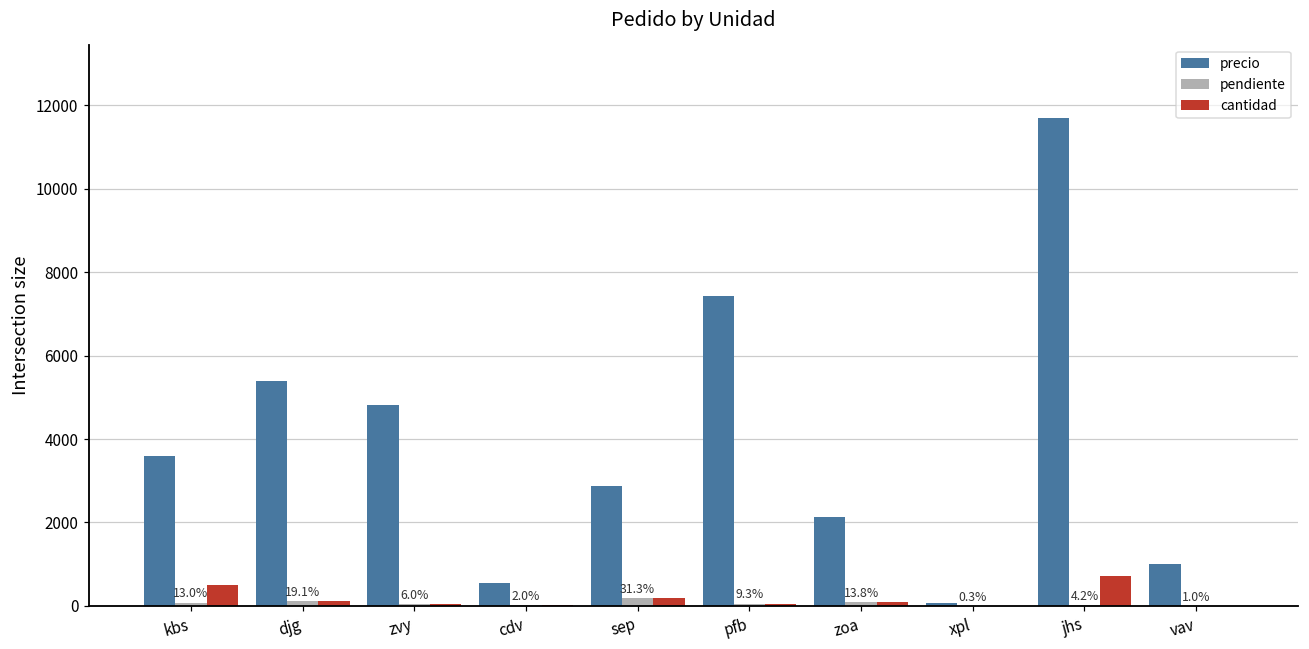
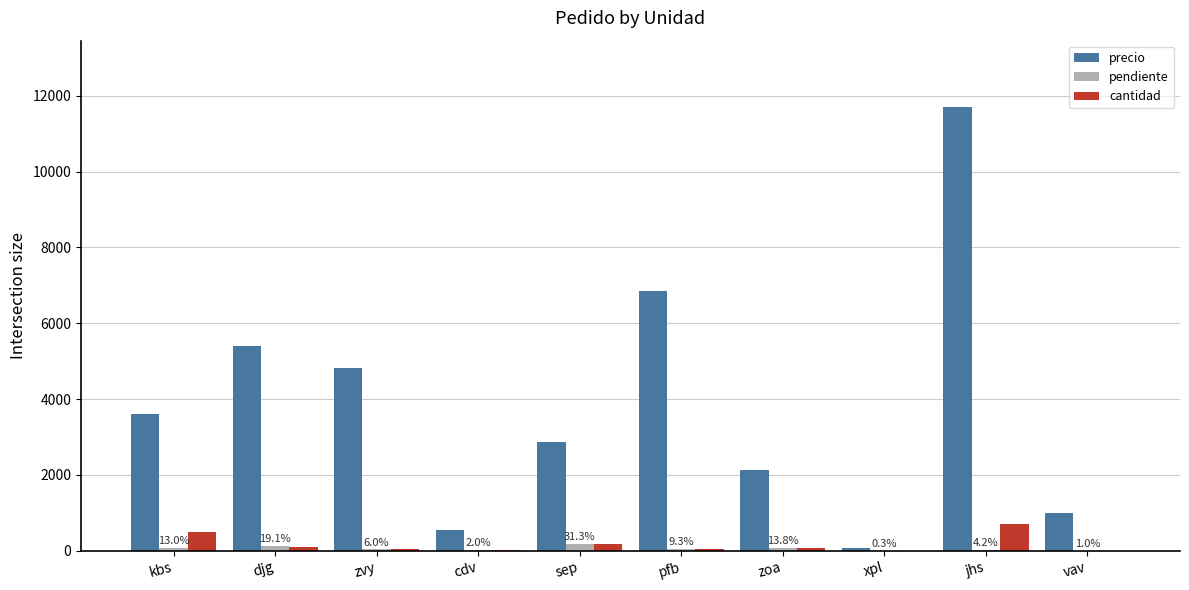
precio, pfb: 7400 -> 6800
